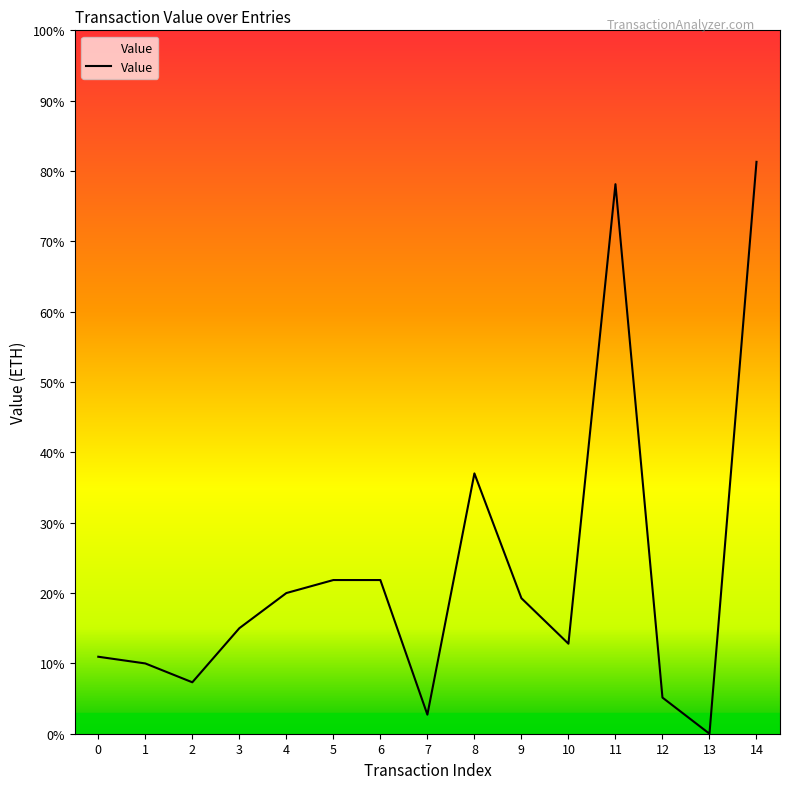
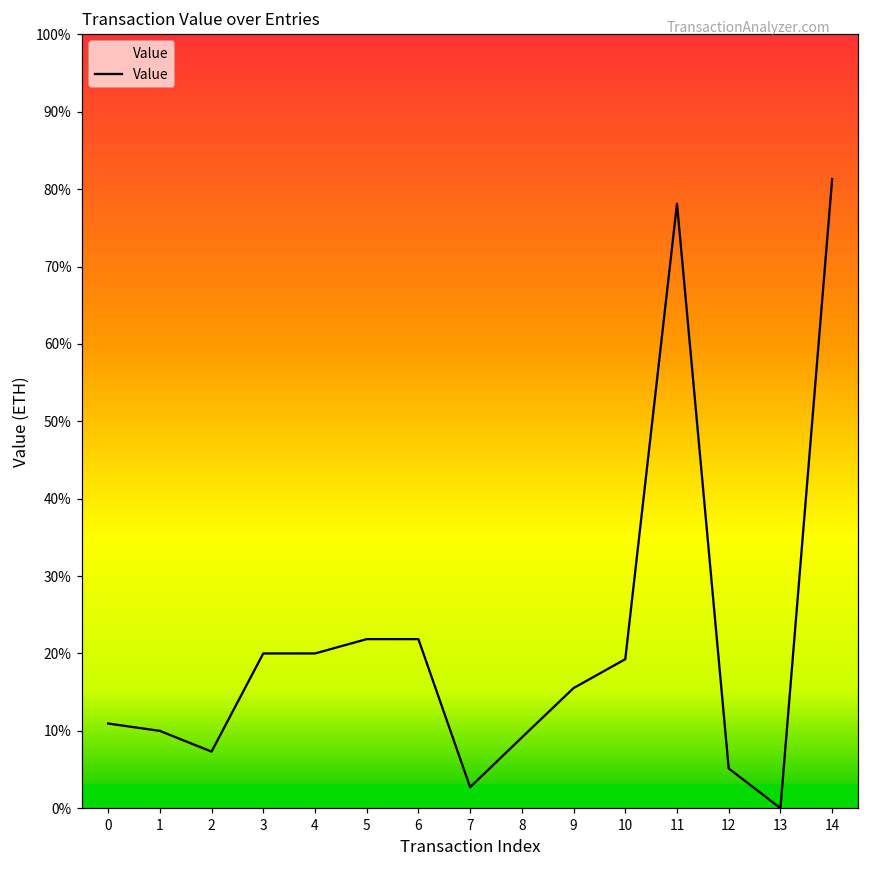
3: 15% -> 20%
8: 37% -> 9%
9: 19% -> 16%
10: 13% -> 19%
